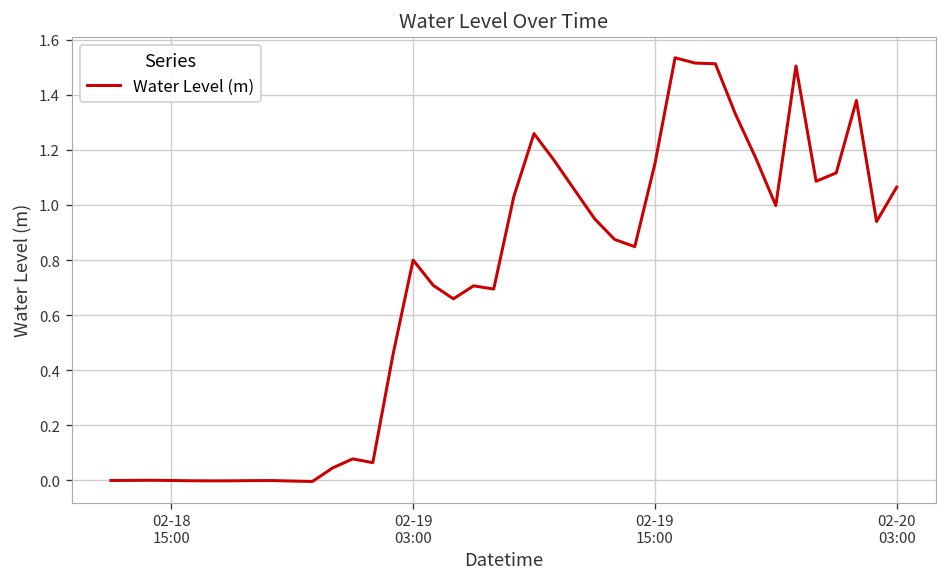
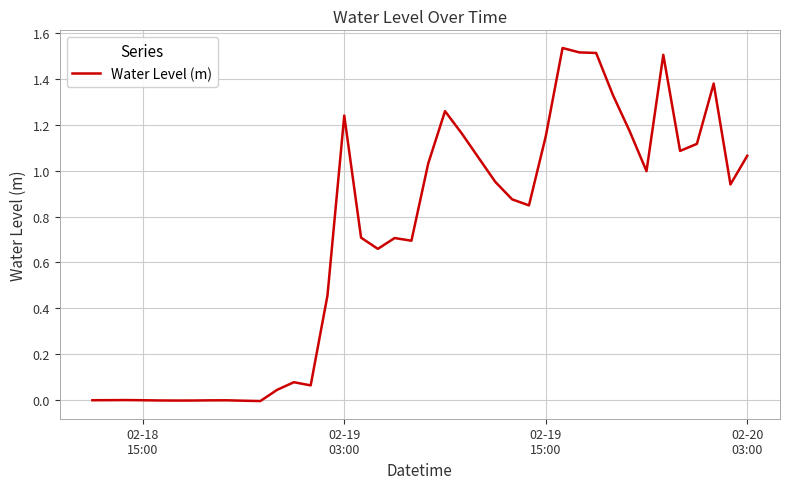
02-19 03:00: 0.80 -> 1.24
